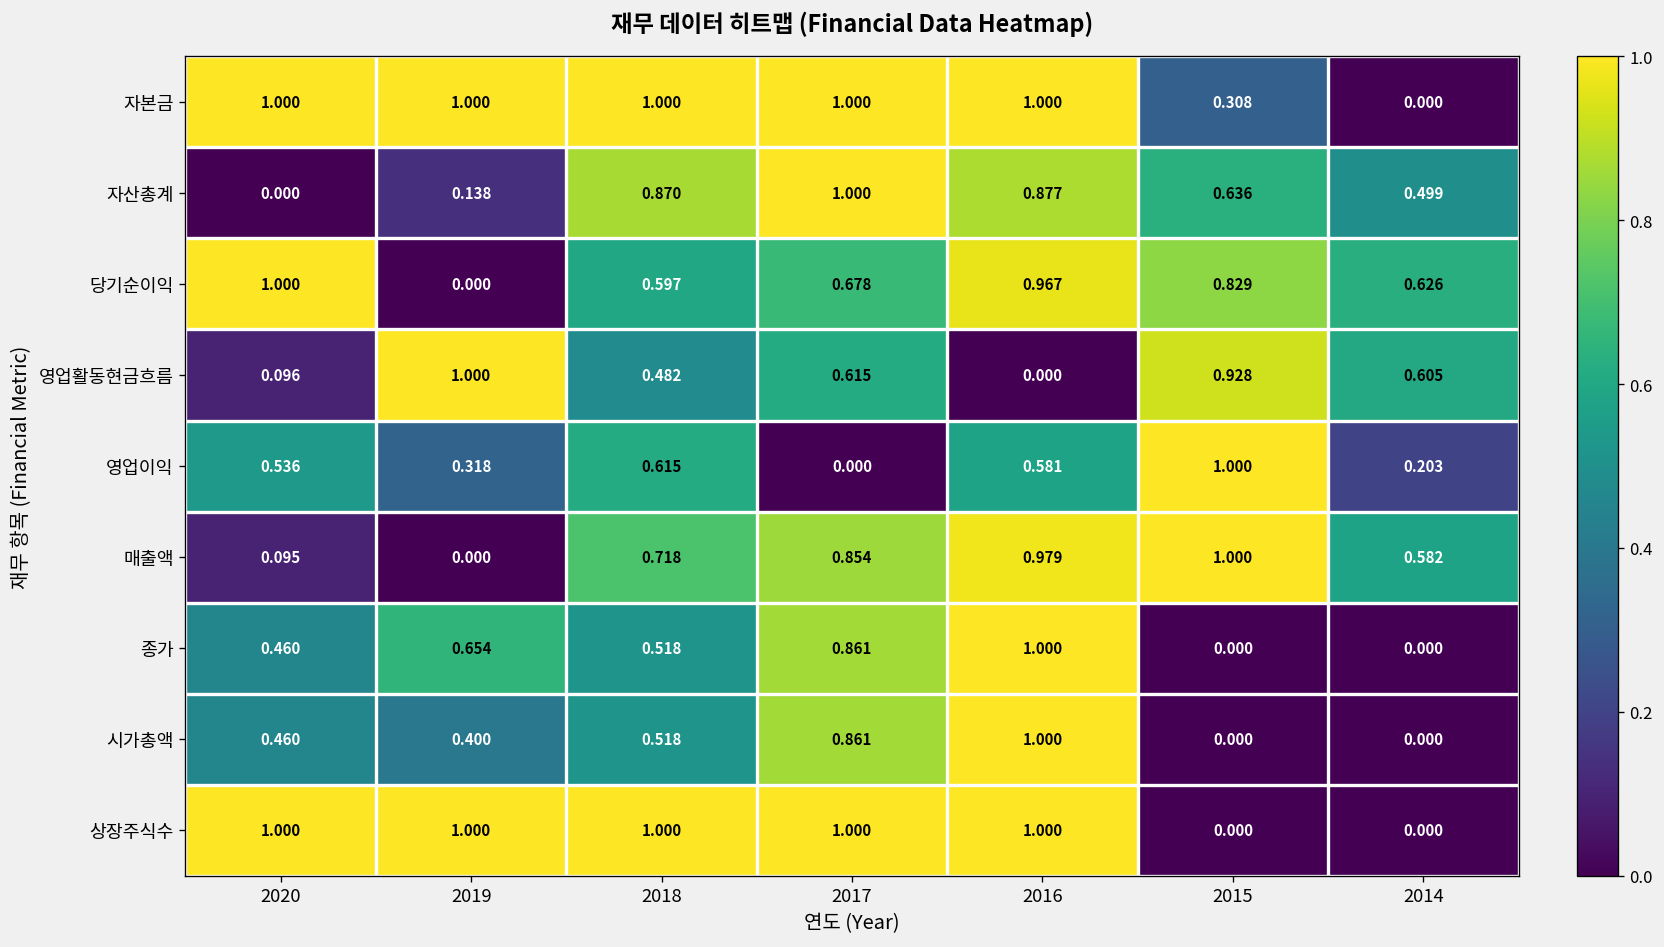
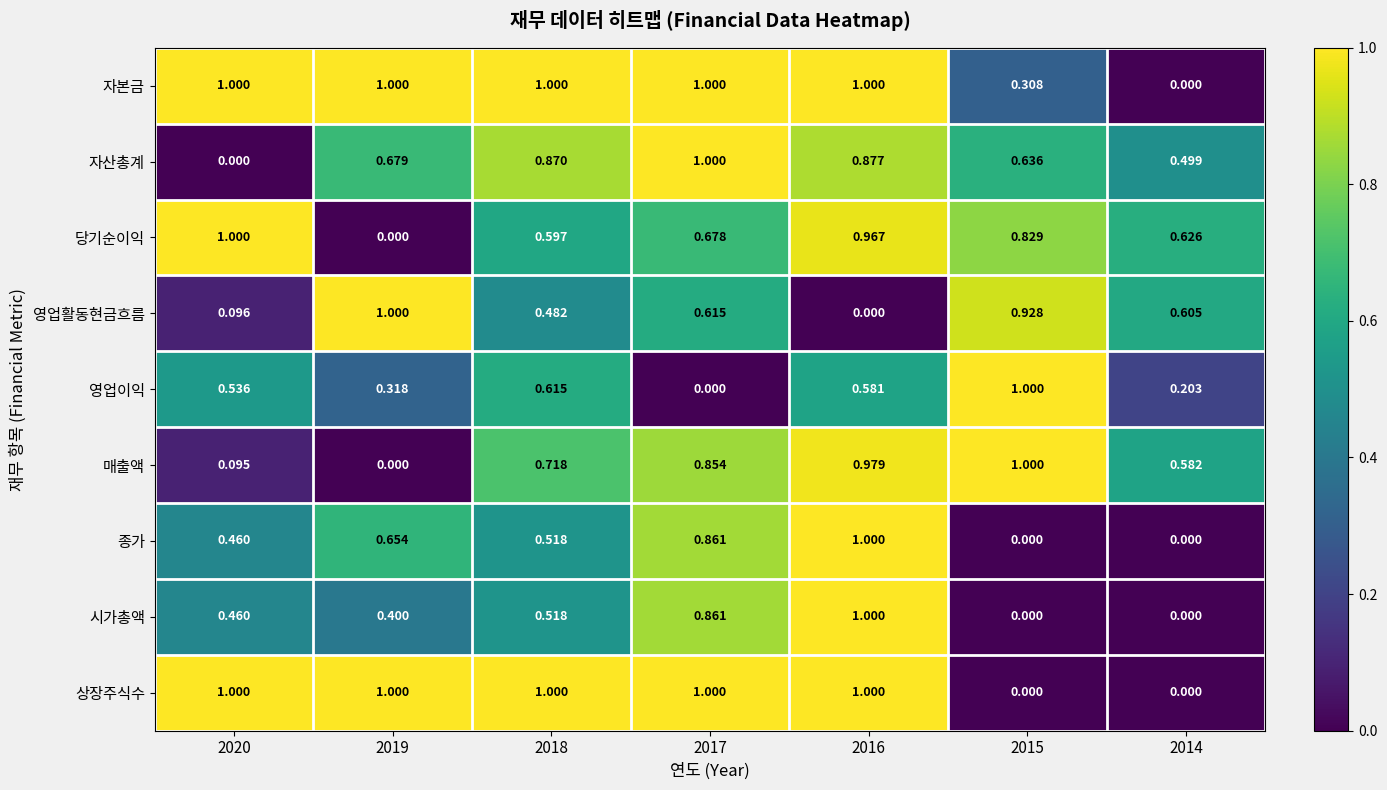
자산총계, 2019: 0.138 -> 0.679
